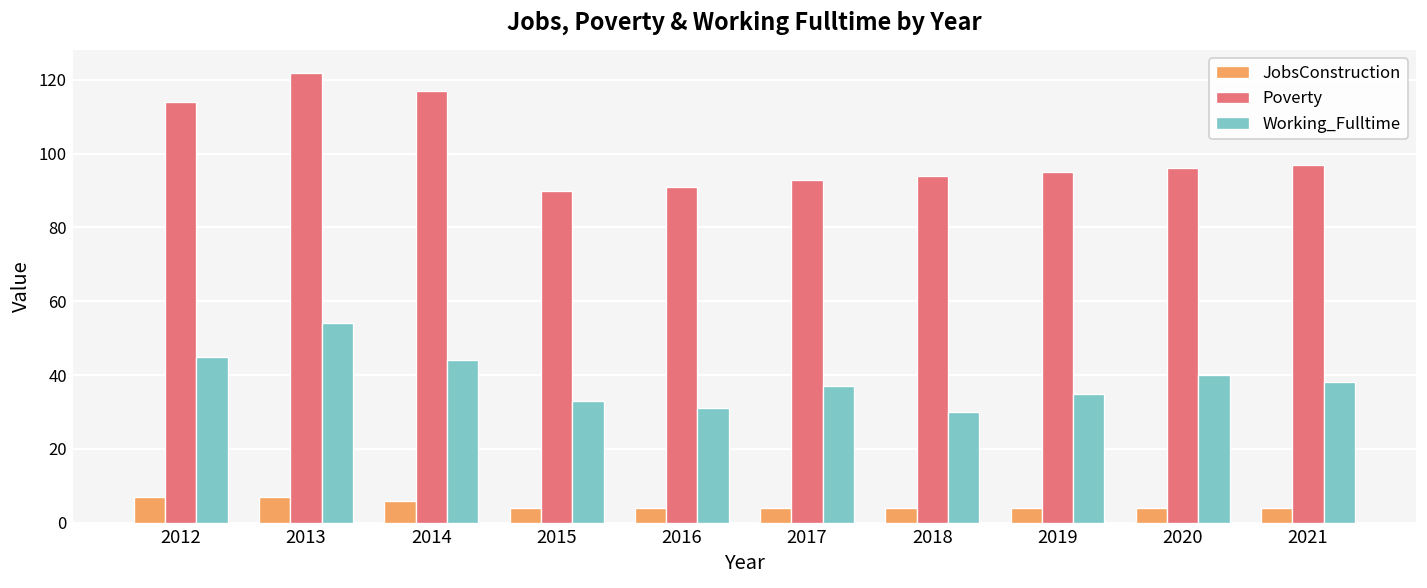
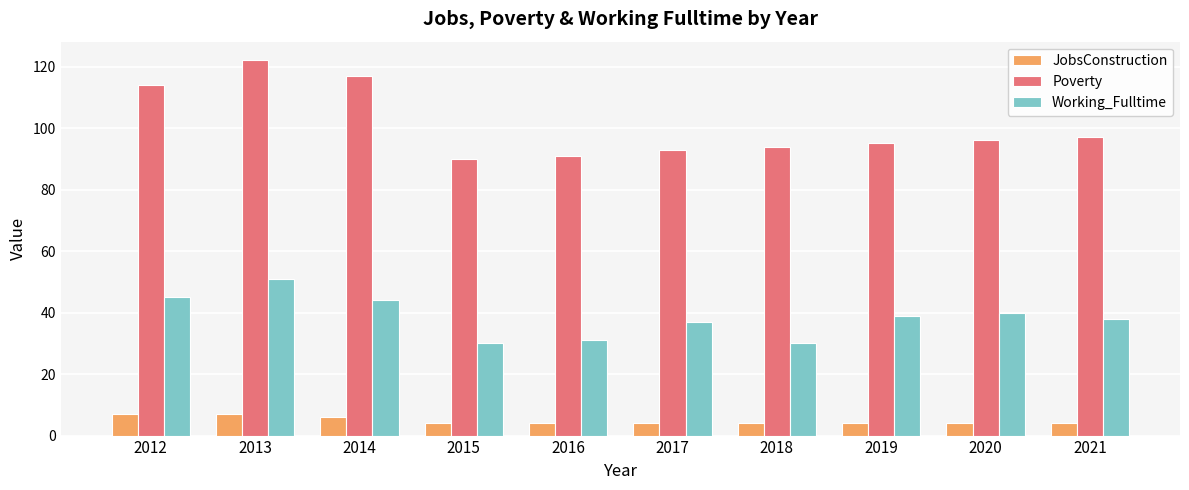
Working_Fulltime, 2013: 54 -> 51
Working_Fulltime, 2015: 33 -> 30
Working_Fulltime, 2019: 35 -> 39
